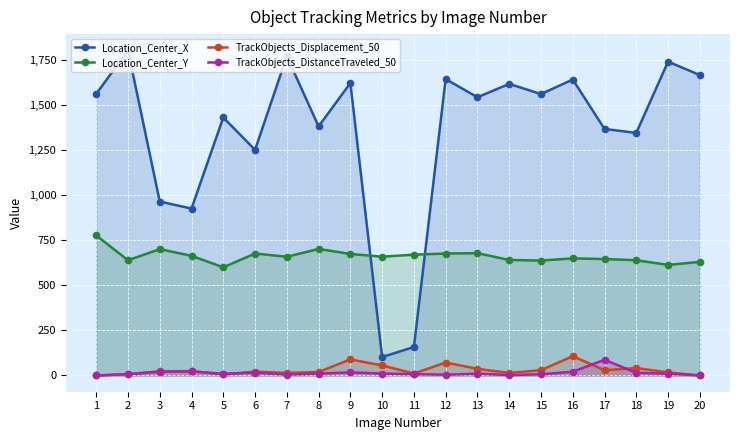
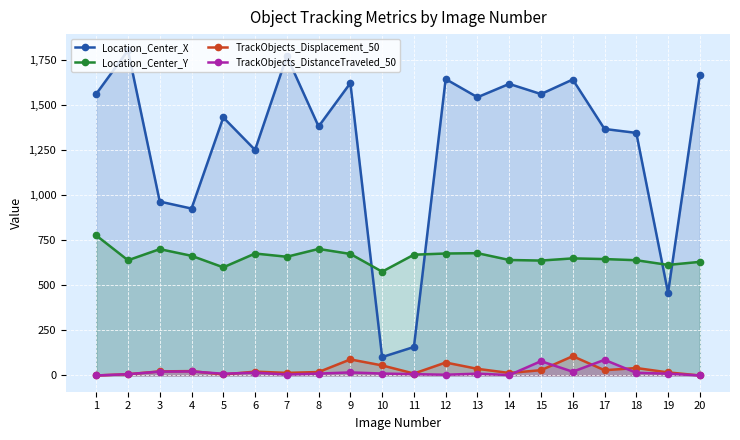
Location_Center_Y, 10: 660 -> 580
TrackObjects_DistanceTraveled_50, 15: 10 -> 80
Location_Center_X, 19: 1,740 -> 460
